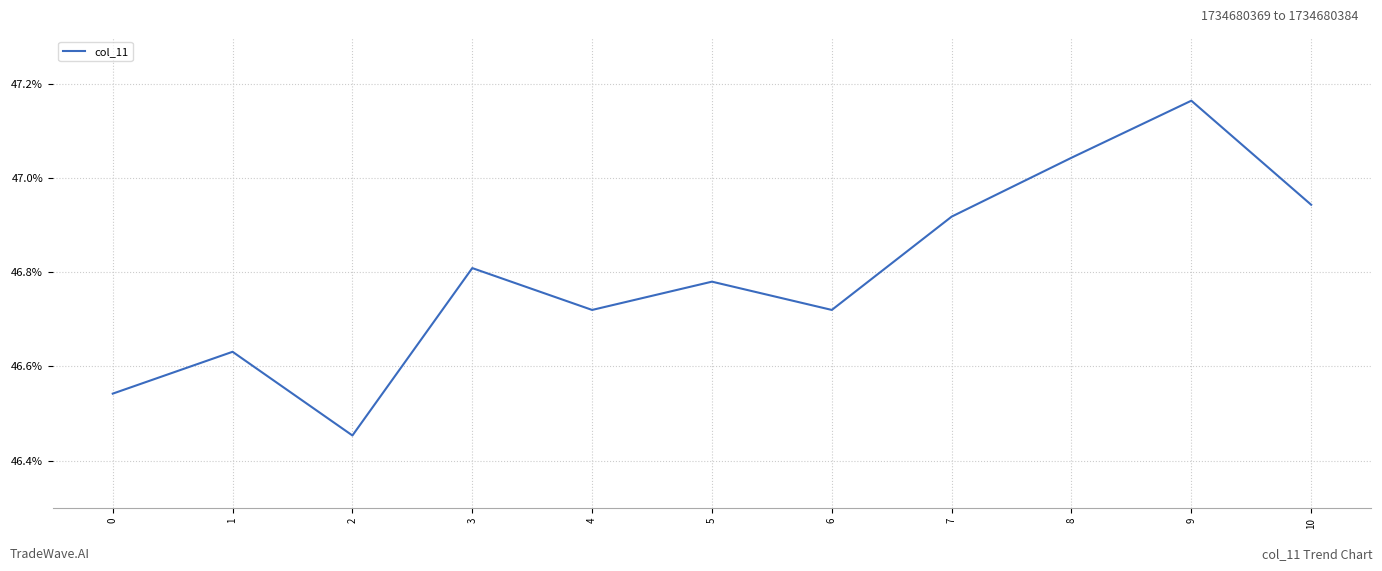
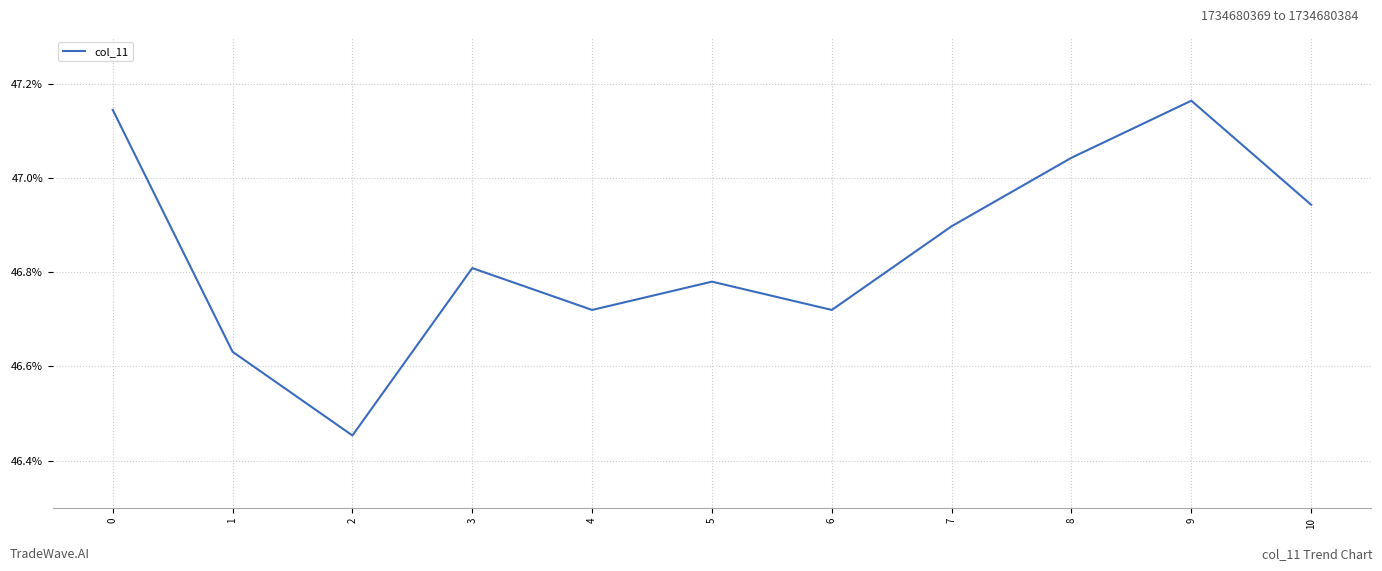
0: 46.54% -> 47.14%
7: 46.92% -> 46.90%
